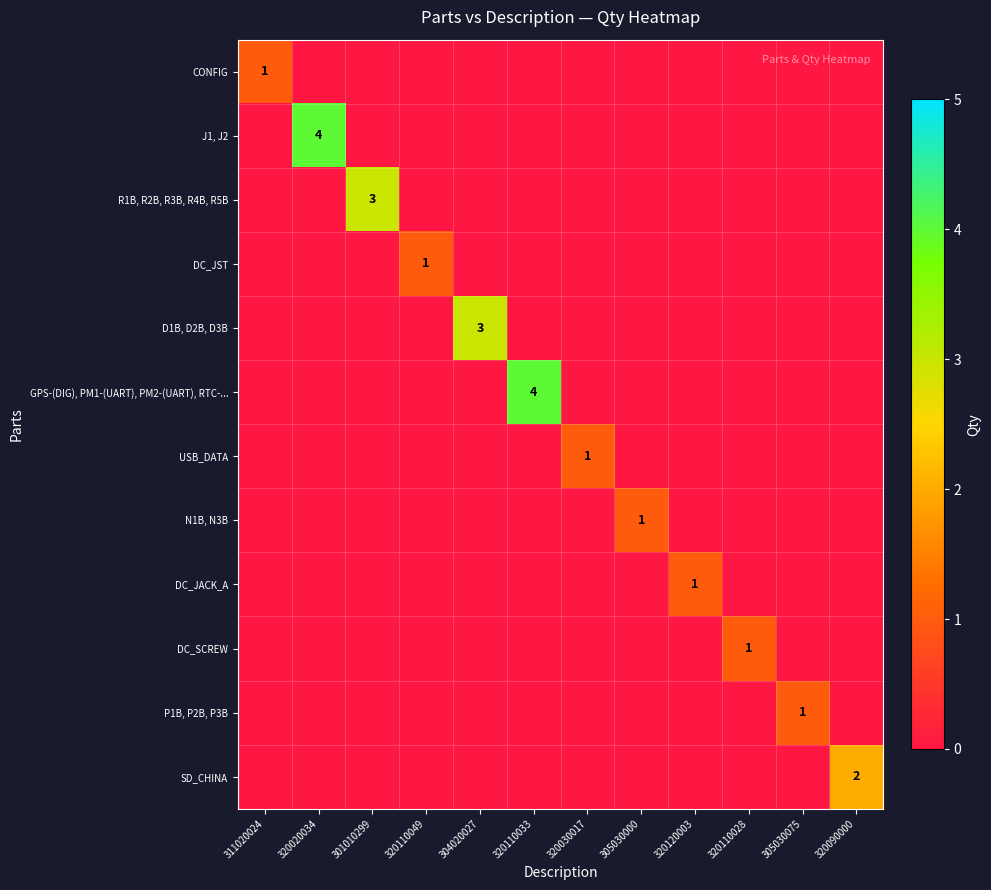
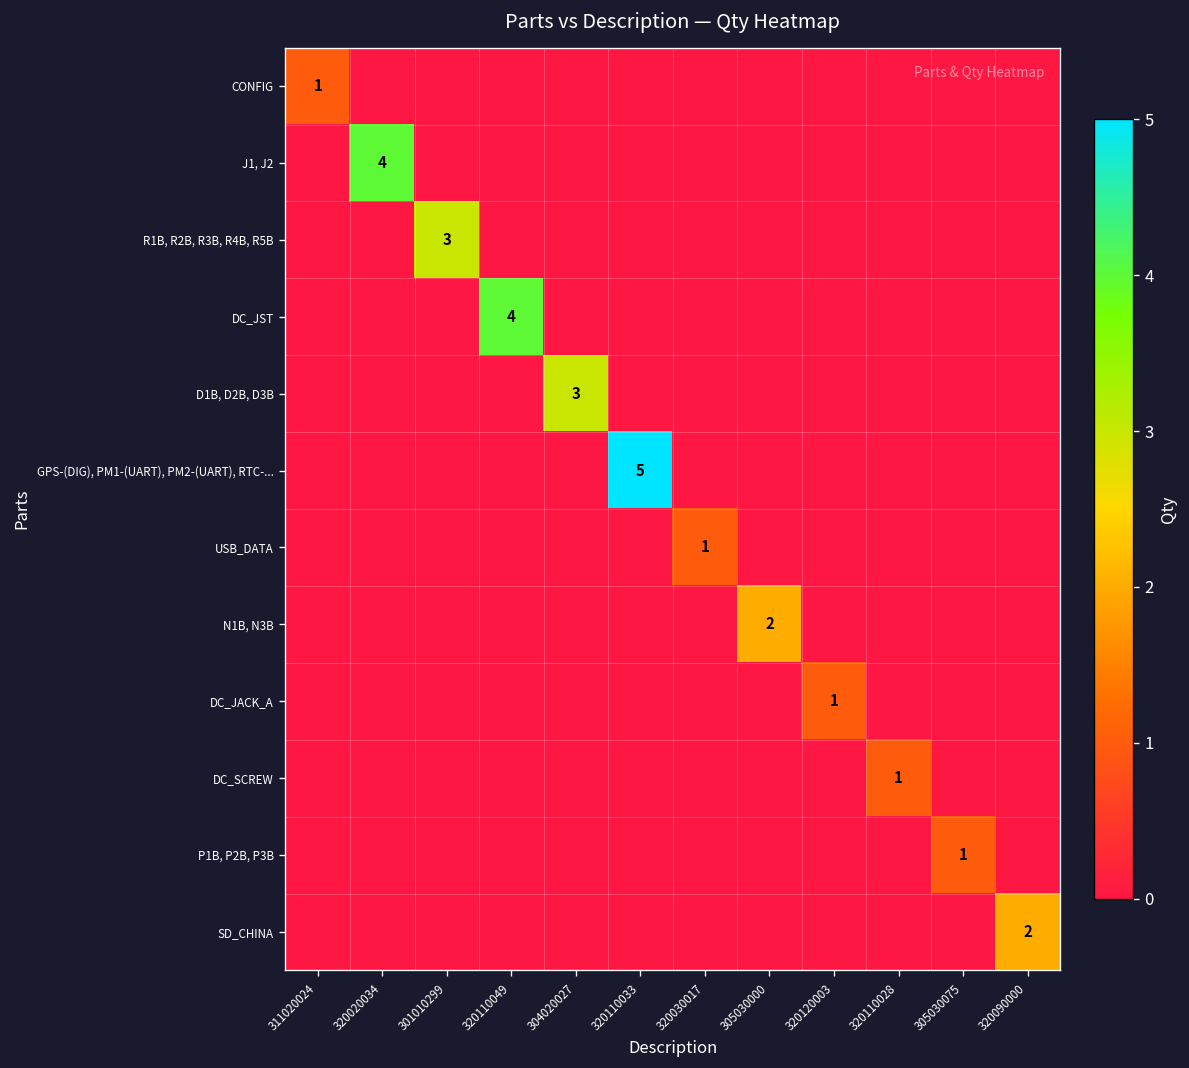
DC_JST, 320110049: 1 -> 4
GPS-(DIG), PM1-(UART), PM2-(UART), RTC-..., 320110033: 4 -> 5
N1B, N3B, 305030000: 1 -> 2
